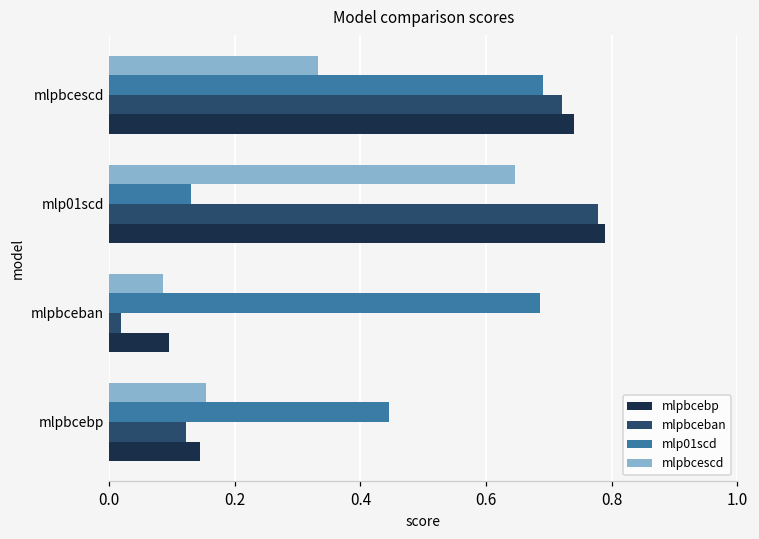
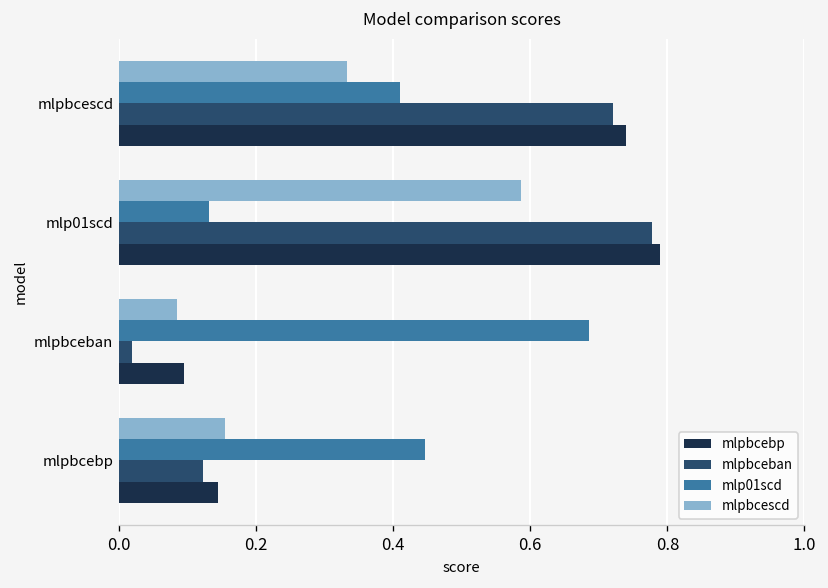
mlp01scd, mlpbcescd: 0.69 -> 0.41
mlpbcescd, mlp01scd: 0.65 -> 0.59
